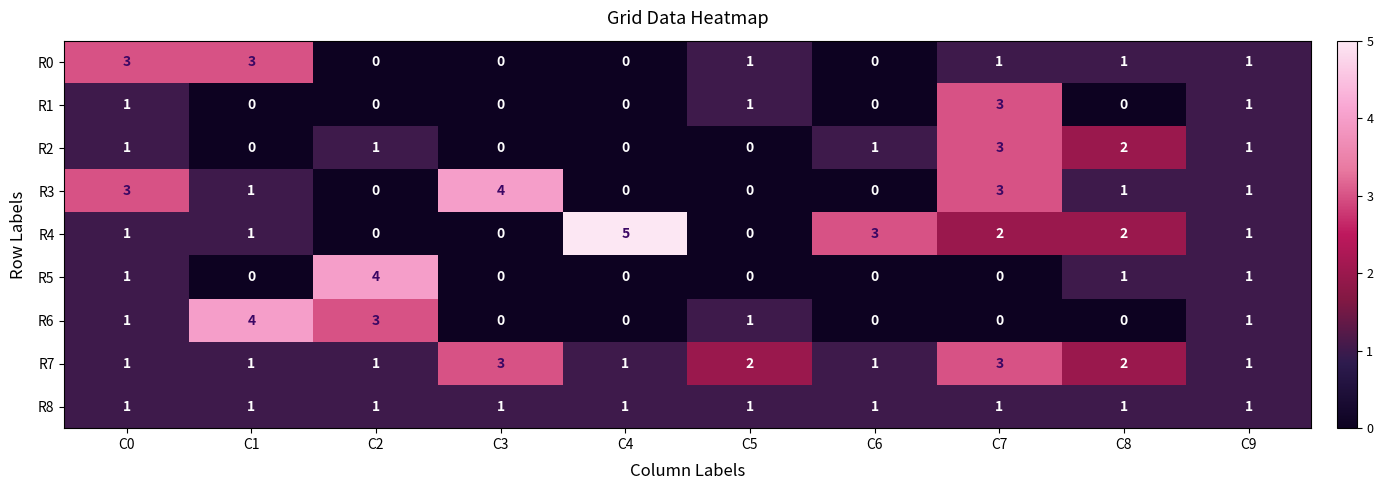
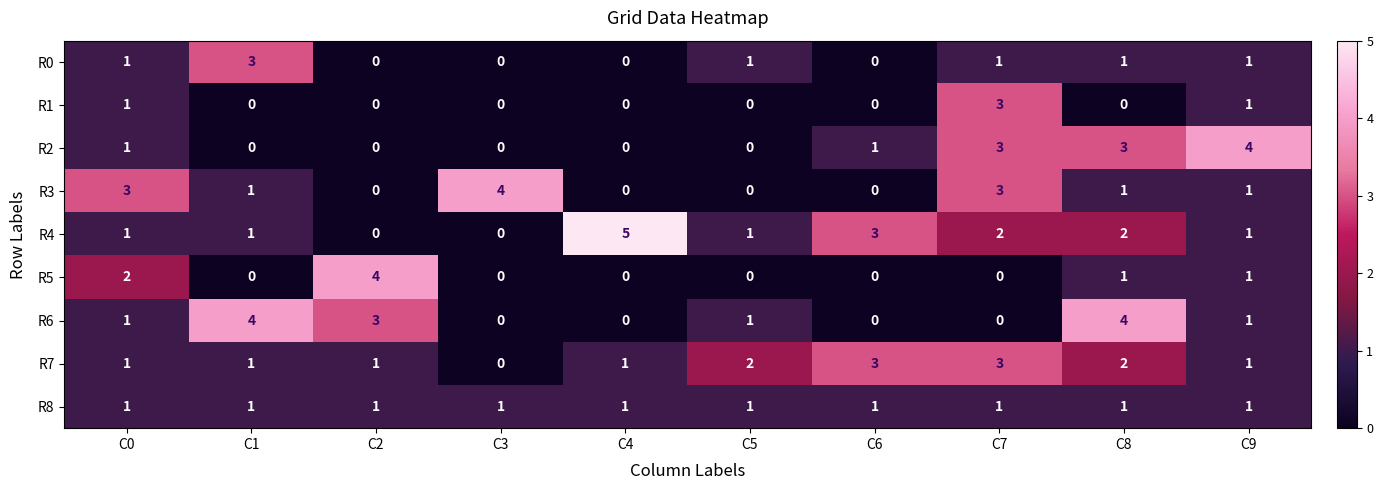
R0, C0: 3 -> 1
R1, C5: 1 -> 0
R2, C2: 1 -> 0
R2, C8: 2 -> 3
R2, C9: 1 -> 4
R4, C5: 0 -> 1
R5, C0: 1 -> 2
R6, C8: 0 -> 4
R7, C3: 3 -> 0
R7, C6: 1 -> 3
